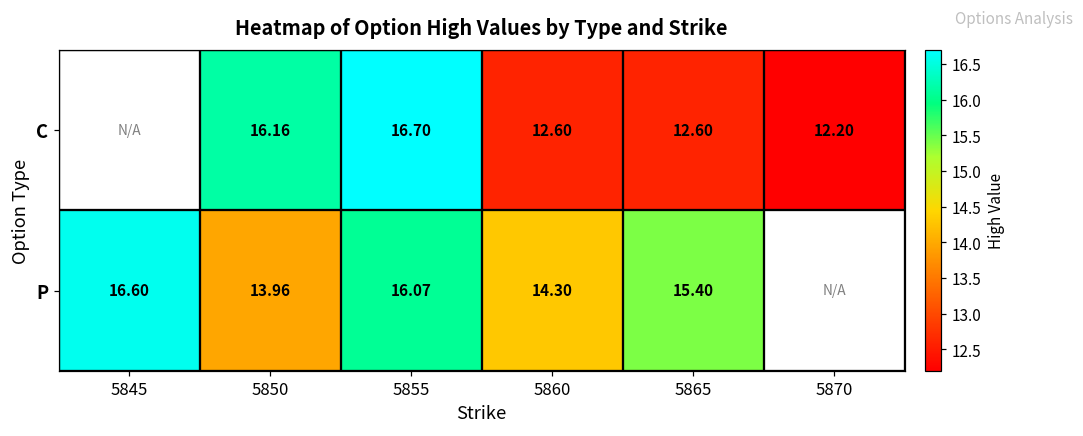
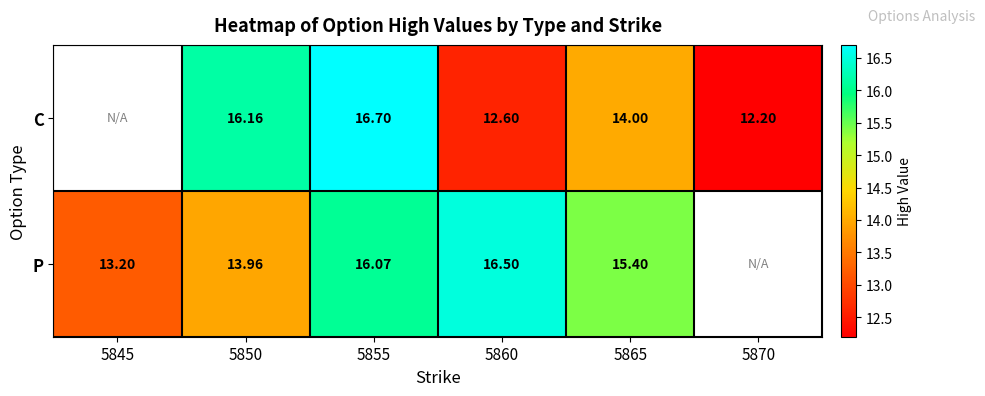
C, 5865: 12.60 -> 14.00
P, 5845: 16.60 -> 13.20
P, 5860: 14.30 -> 16.50
